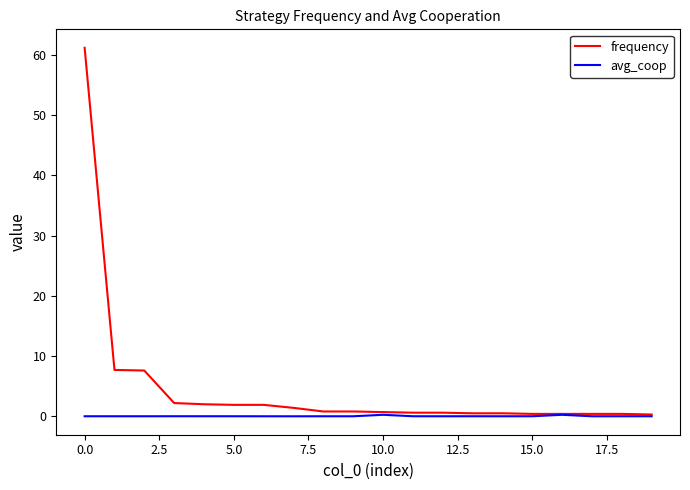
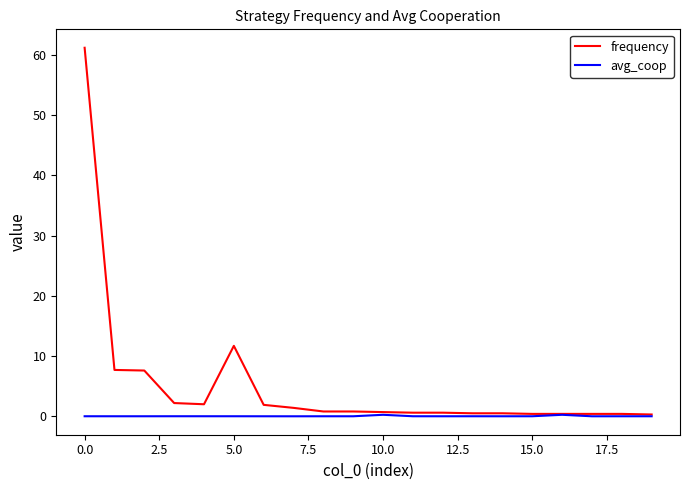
frequency, 5.0: 2 -> 12
